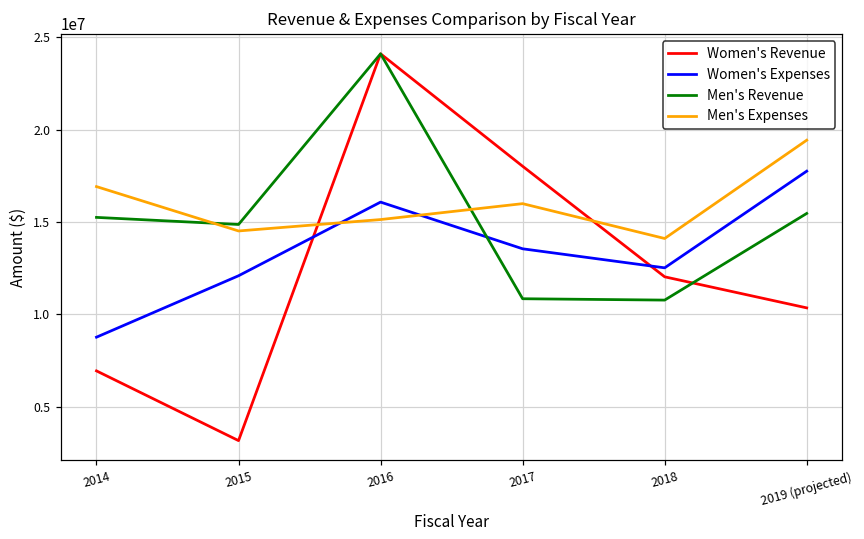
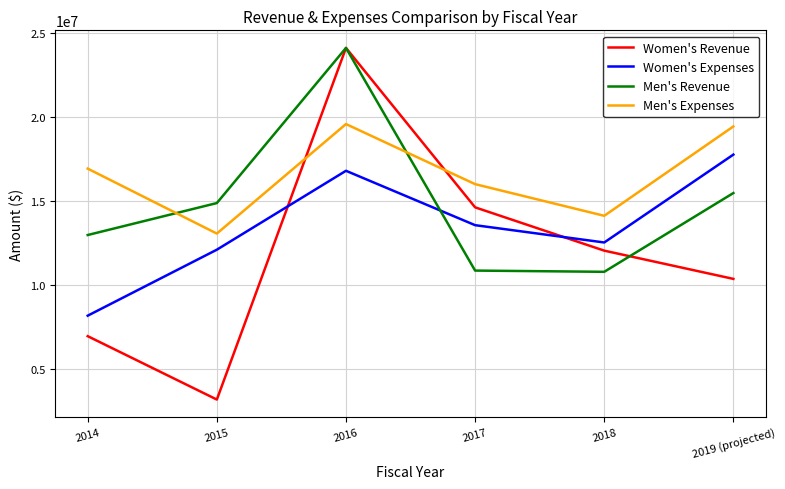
Women's Expenses, 2014: 8800000 -> 8200000
Men's Revenue, 2014: 15300000 -> 13000000
Men's Expenses, 2015: 14500000 -> 13000000
Women's Expenses, 2016: 16100000 -> 16800000
Men's Expenses, 2016: 15100000 -> 19600000
Women's Revenue, 2017: 18000000 -> 14600000
